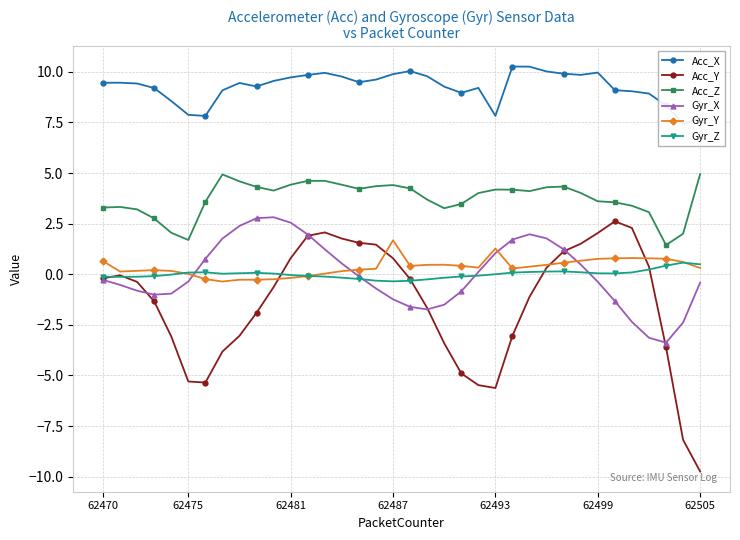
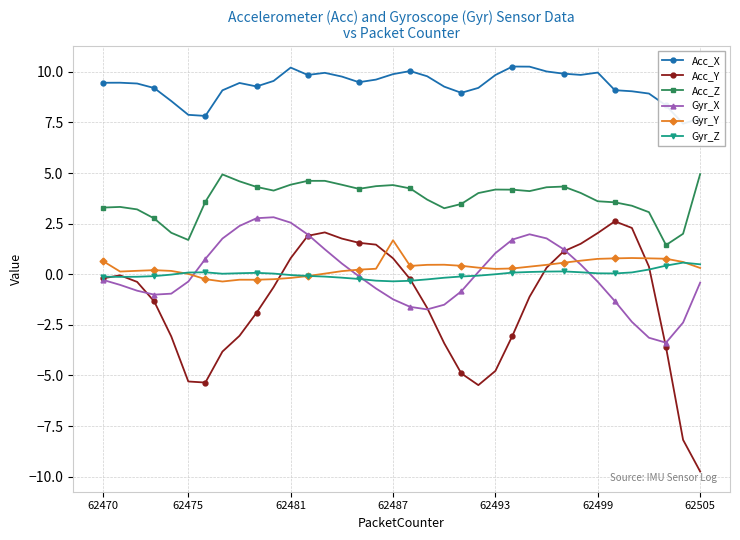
Acc_X, 62481: 9.7 -> 10.2
Acc_X, 62493: 7.8 -> 9.8
Acc_Y, 62493: -5.6 -> -4.8
Gyr_Y, 62493: 1.3 -> 0.3
